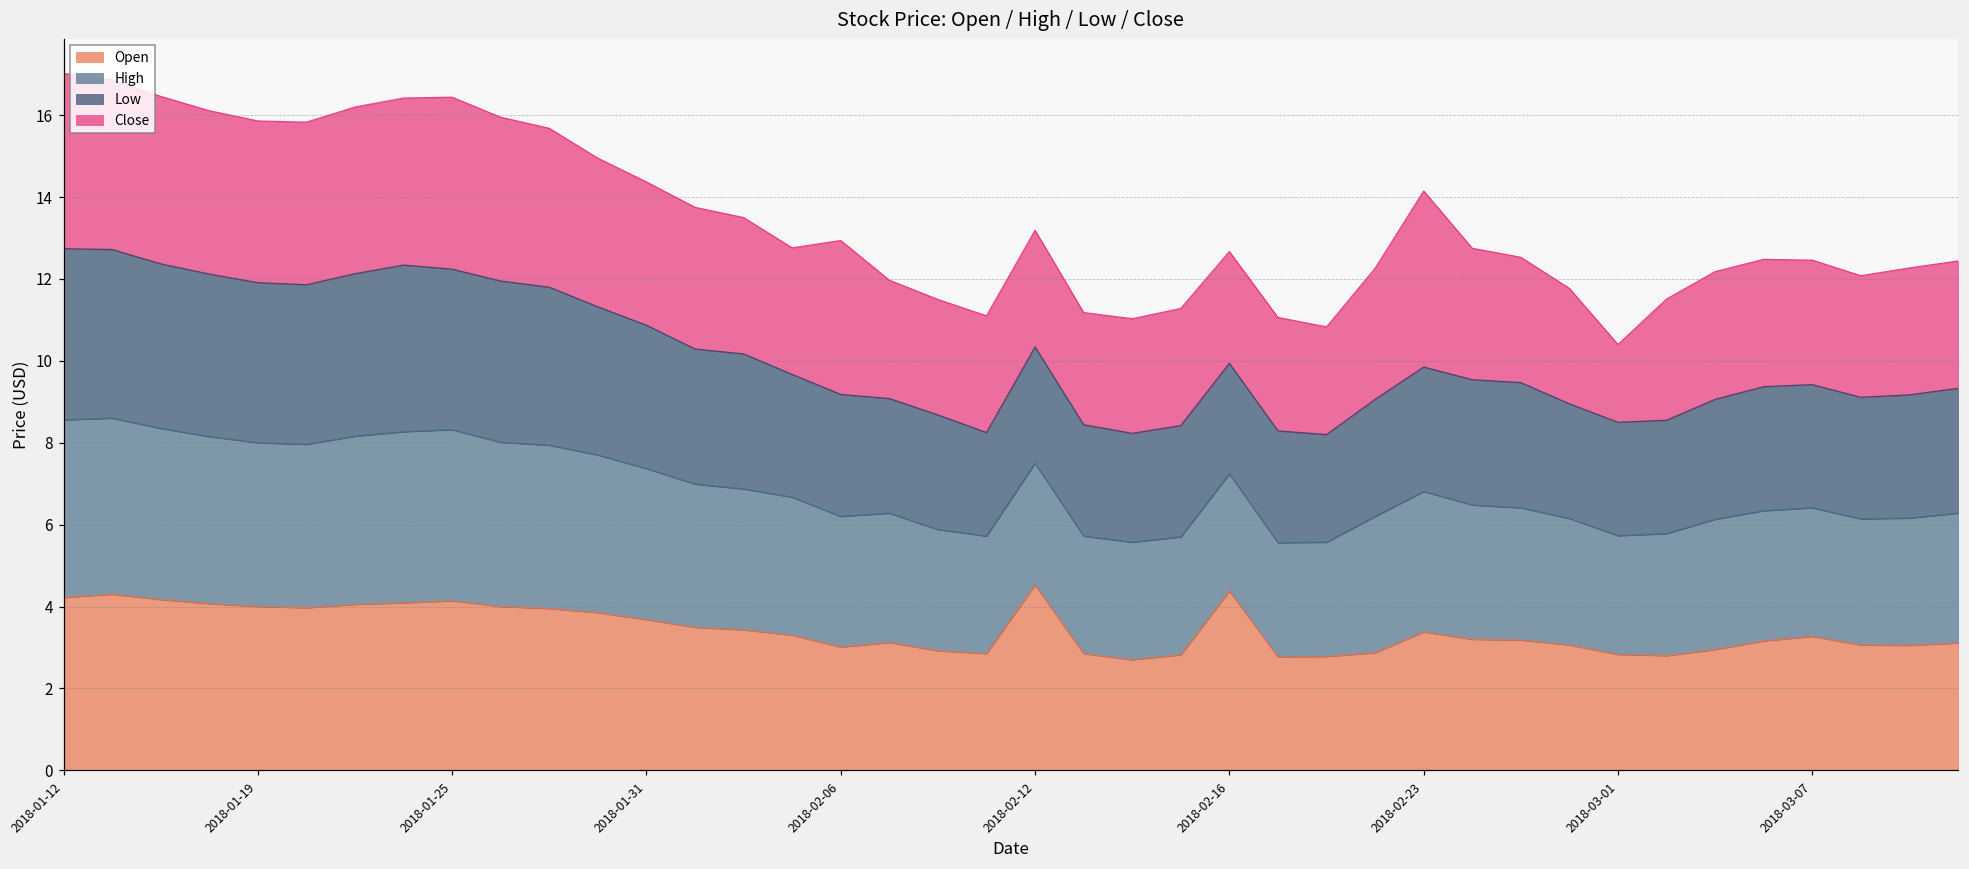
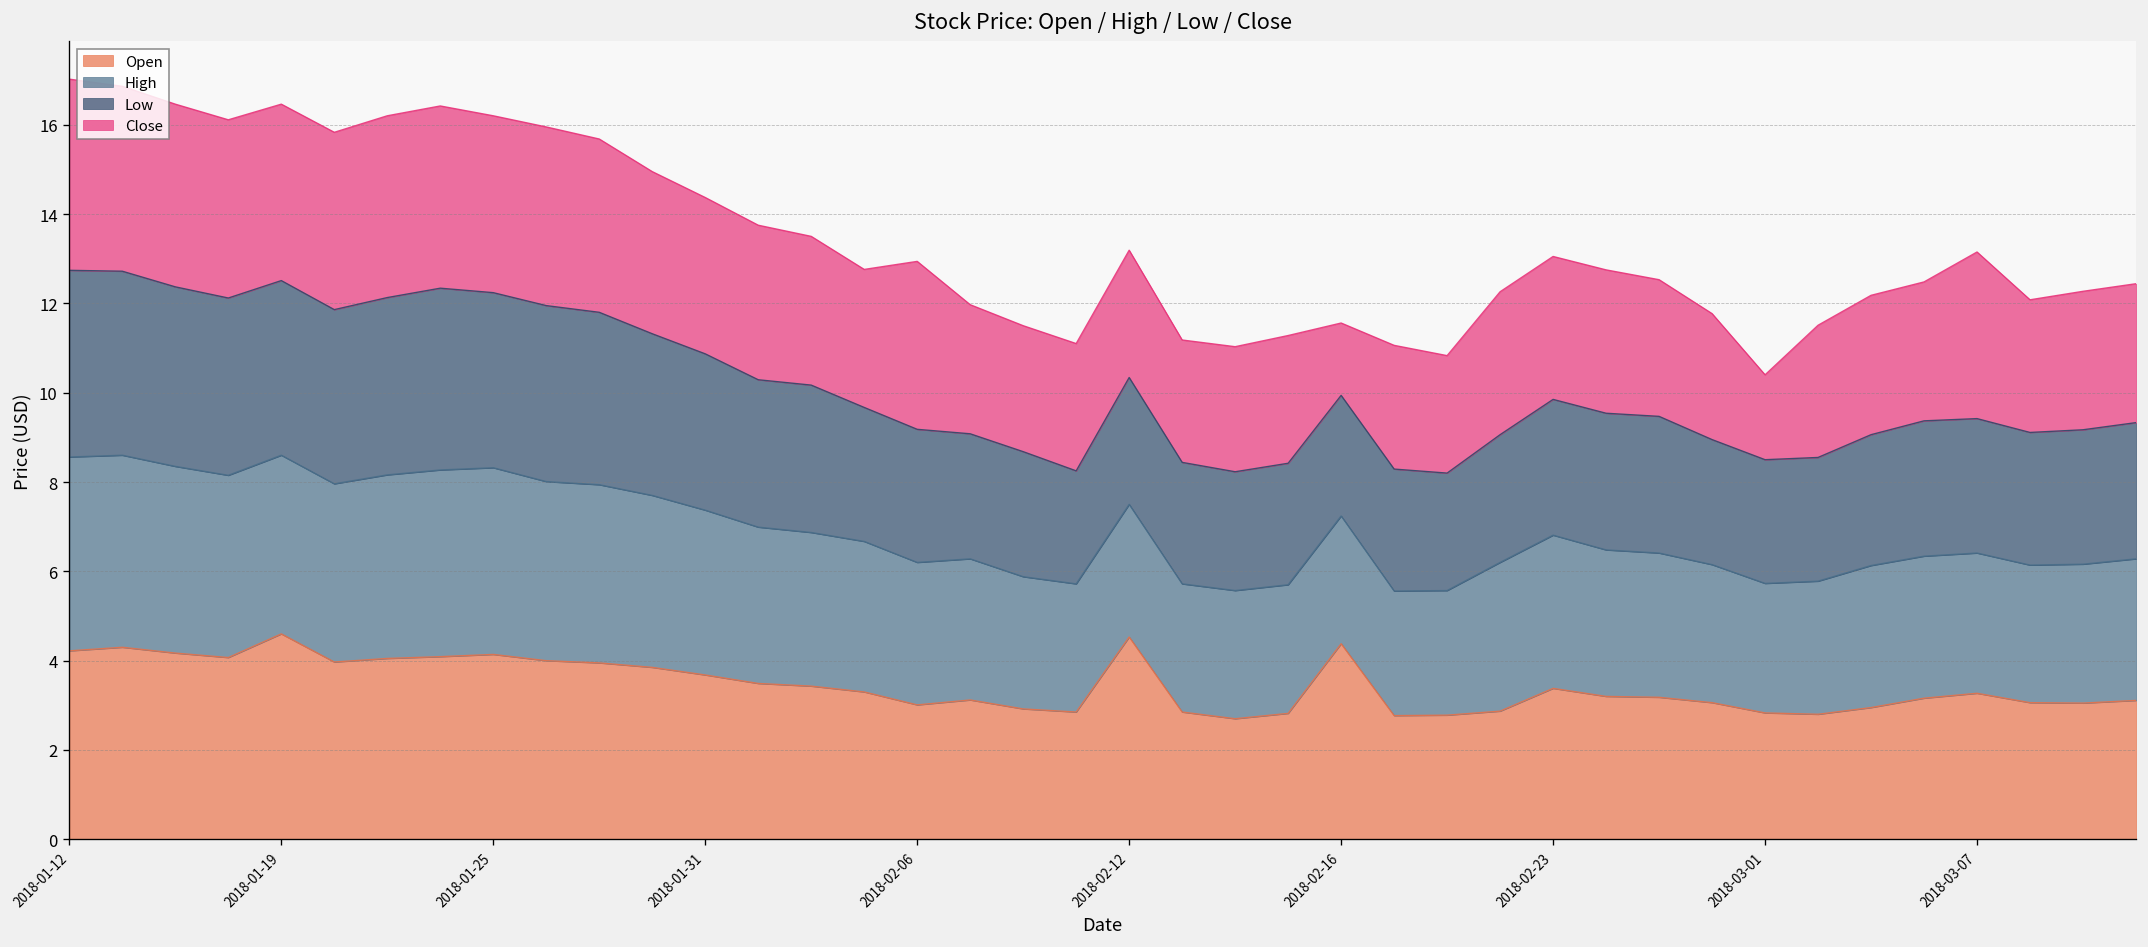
Open, 2018-01-19: 4.0 -> 4.6
Close, 2018-01-25: 4.2 -> 4.0
Close, 2018-02-16: 2.7 -> 1.6
Close, 2018-02-23: 4.3 -> 3.2
Close, 2018-03-07: 3.0 -> 3.7
